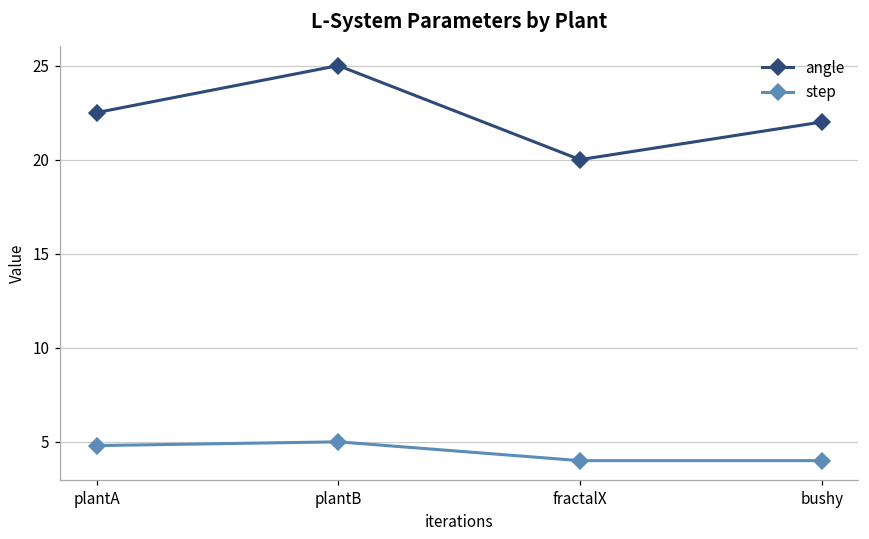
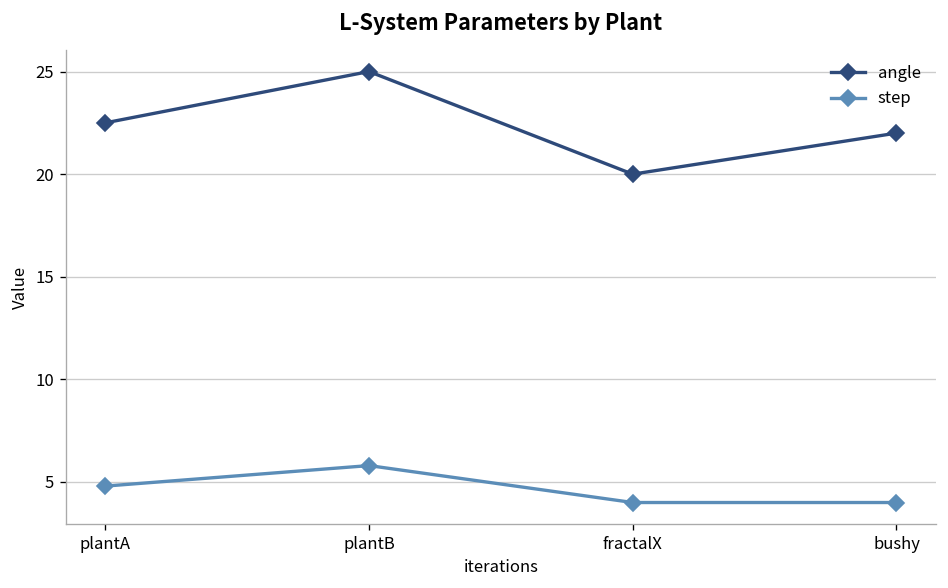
step, plantB: 5.0 -> 5.8
